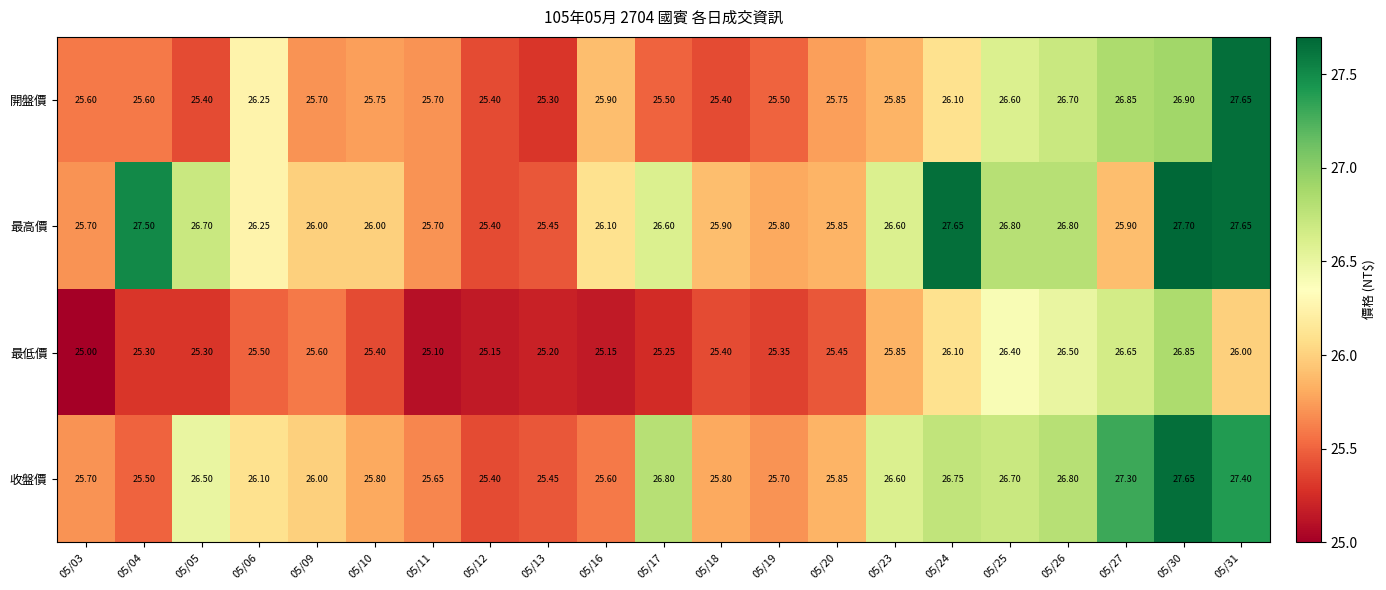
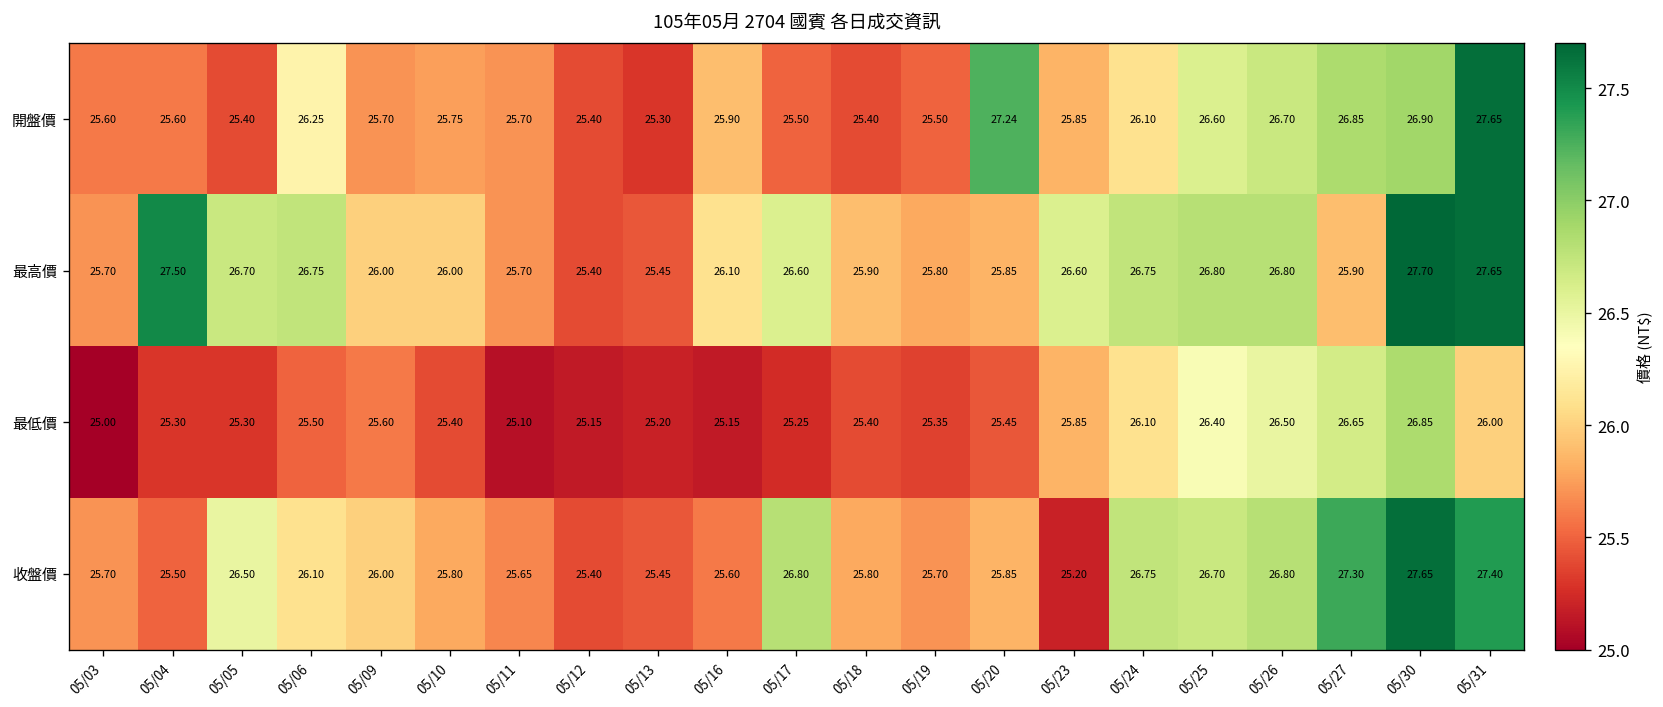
開盤價, 05/20: 25.75 -> 27.24
最高價, 05/06: 26.25 -> 26.75
最高價, 05/24: 27.65 -> 26.75
收盤價, 05/23: 26.60 -> 25.20
